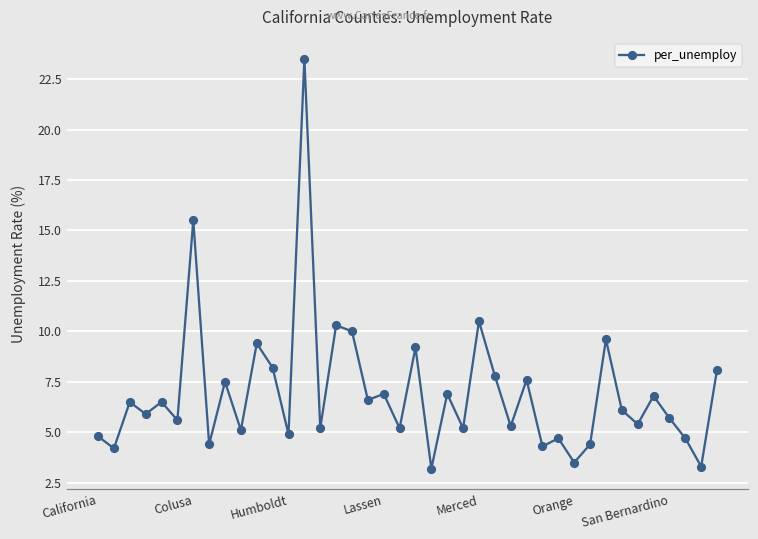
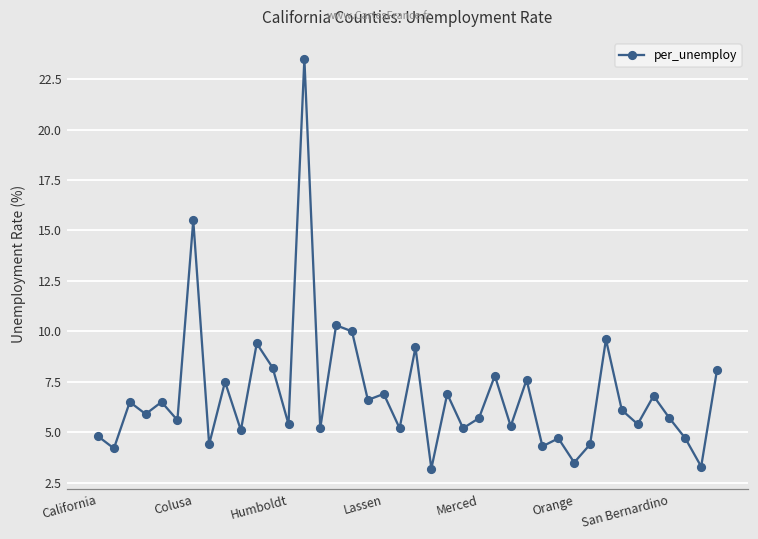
Humboldt: 4.9 -> 5.4
Merced: 10.5 -> 5.7
